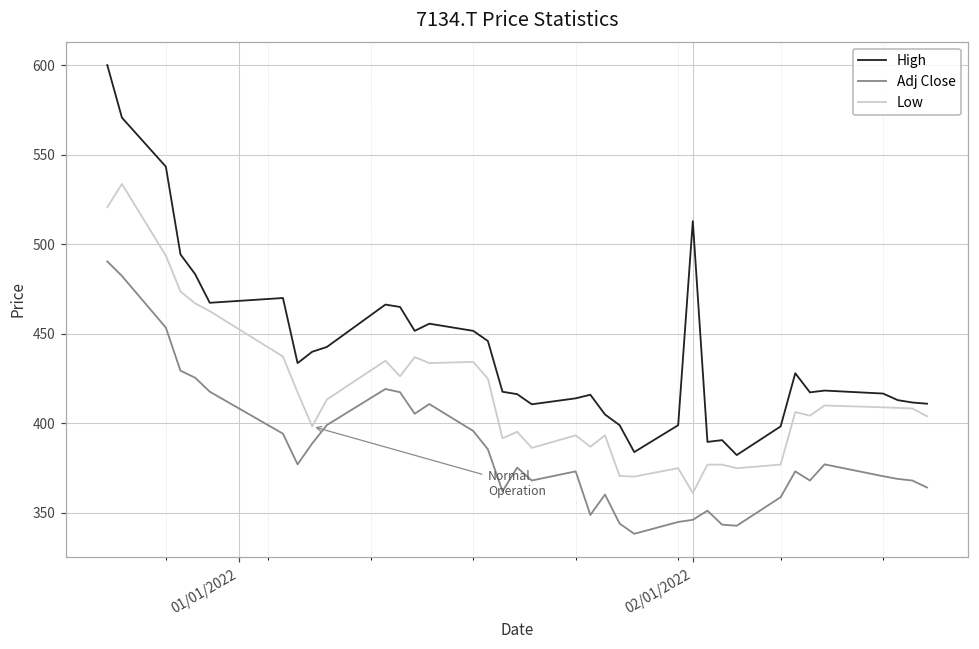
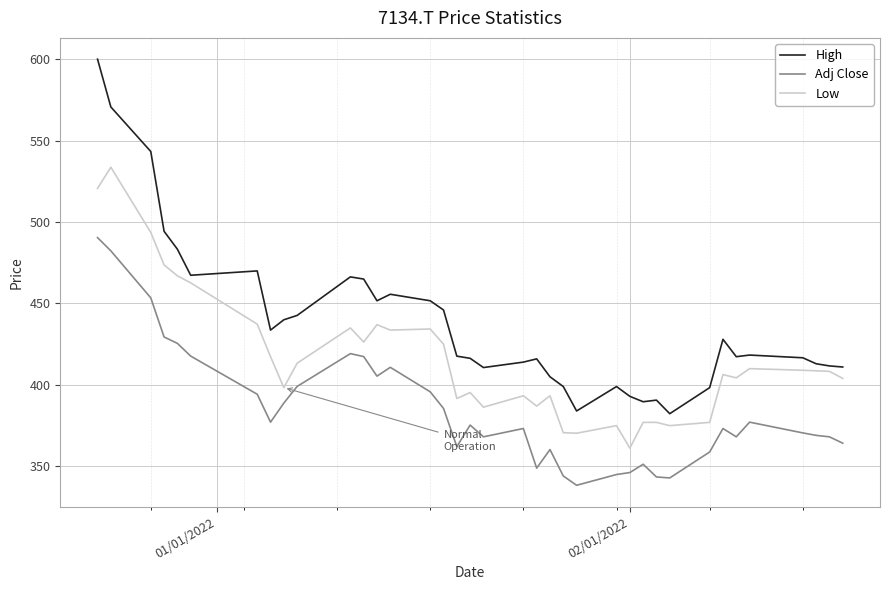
High, 02/01/2022: 513 -> 393
